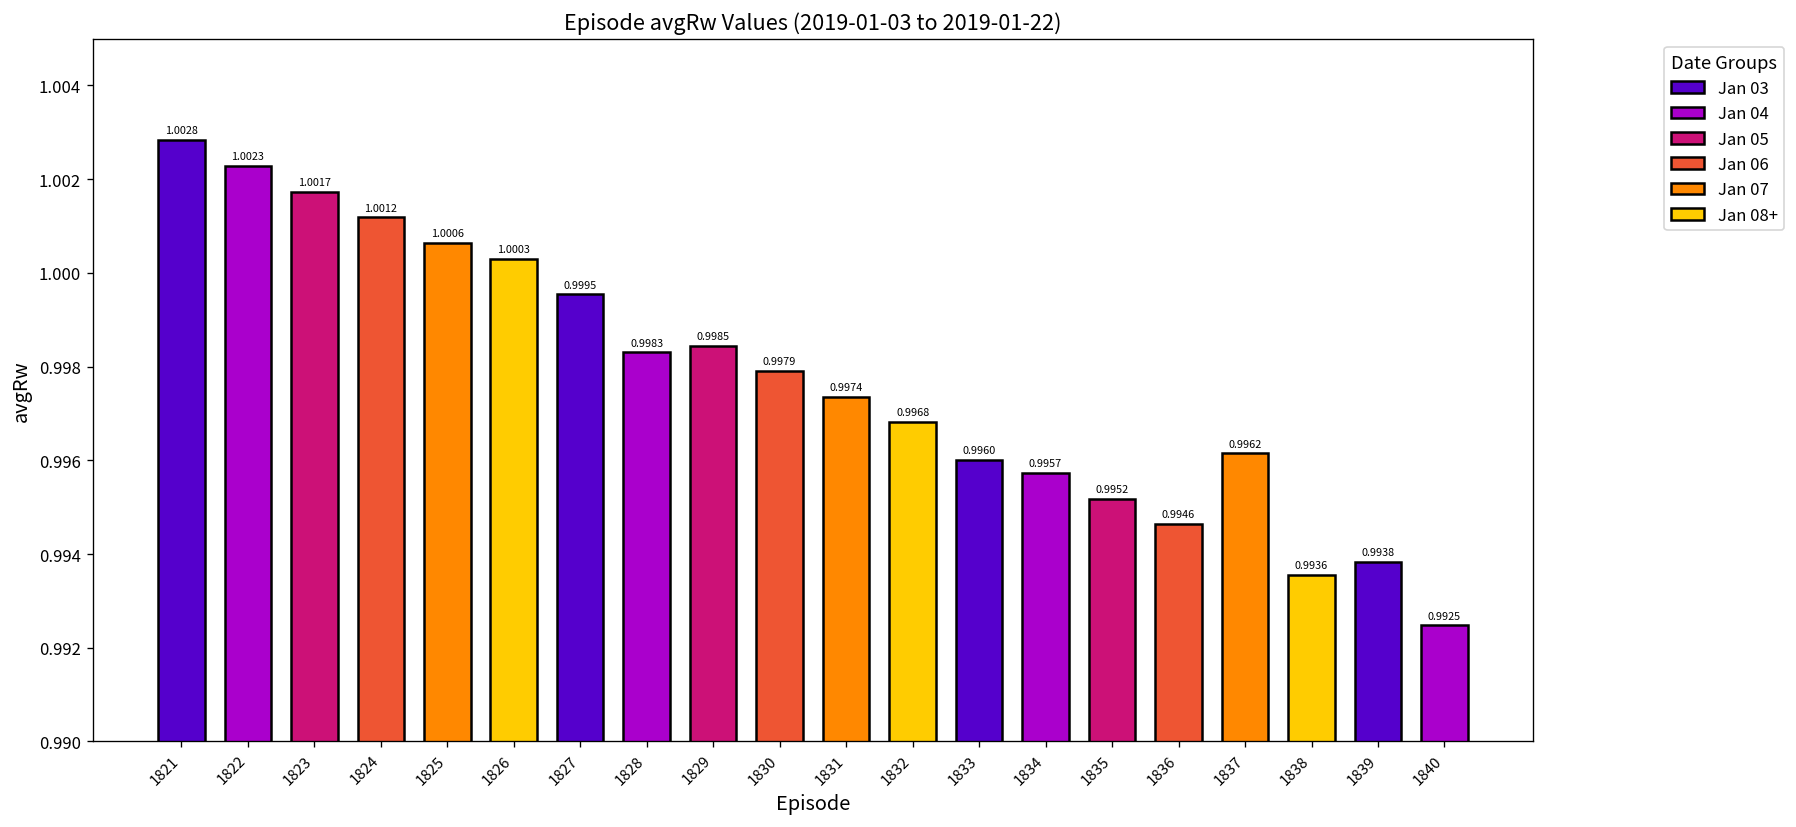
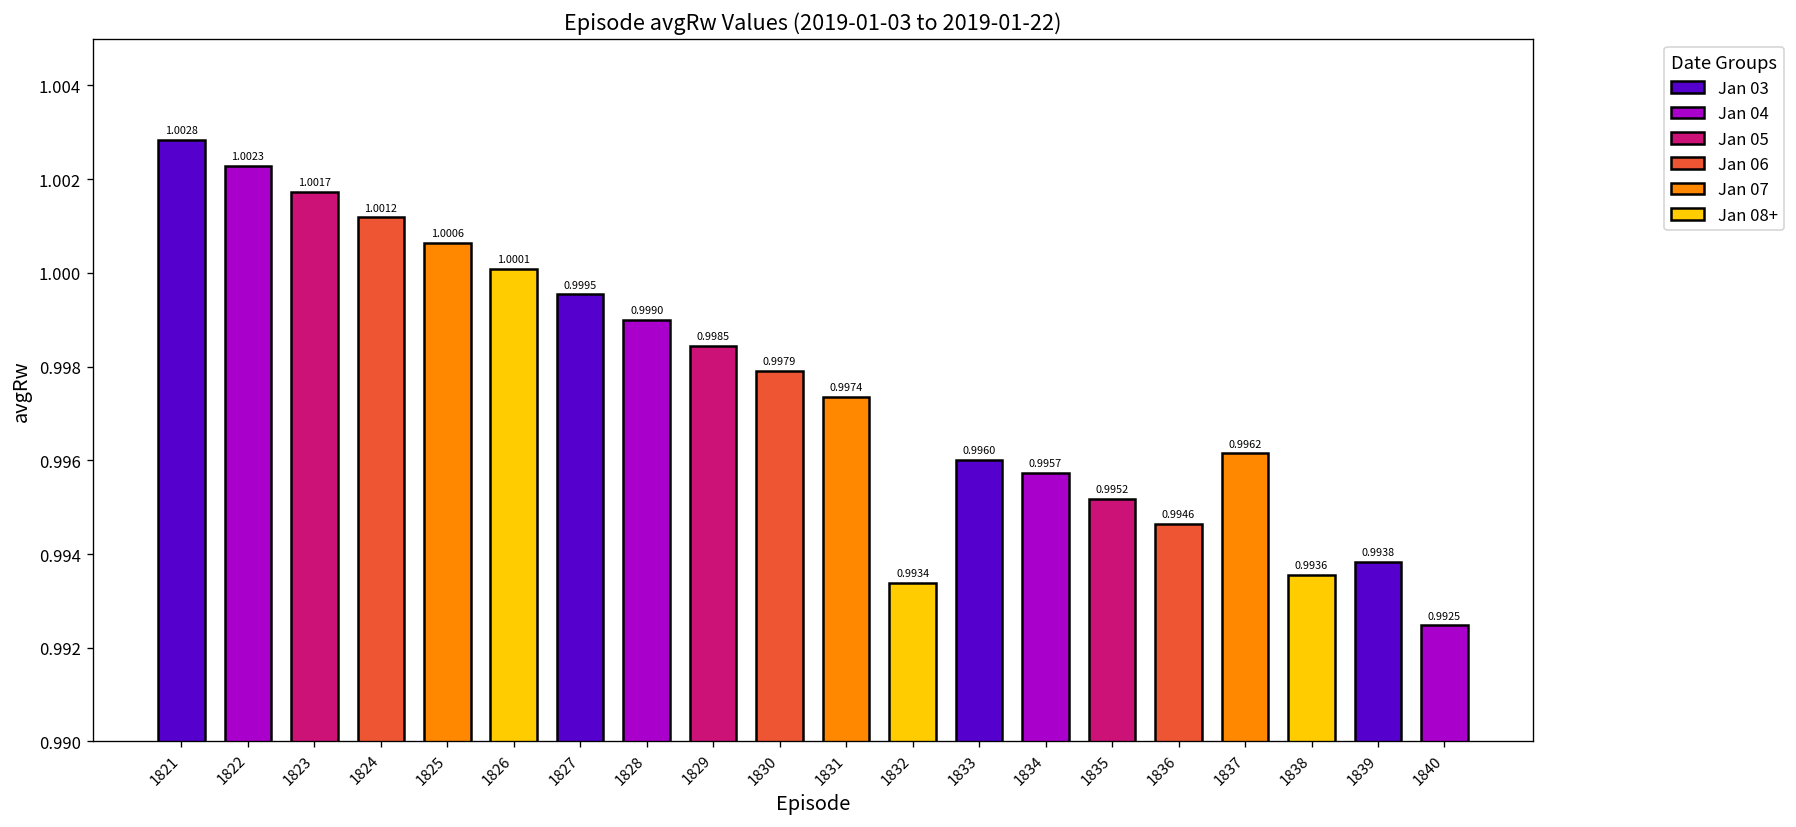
1826: 1.0003 -> 1.0001
1828: 0.9983 -> 0.9990
1832: 0.9968 -> 0.9934
